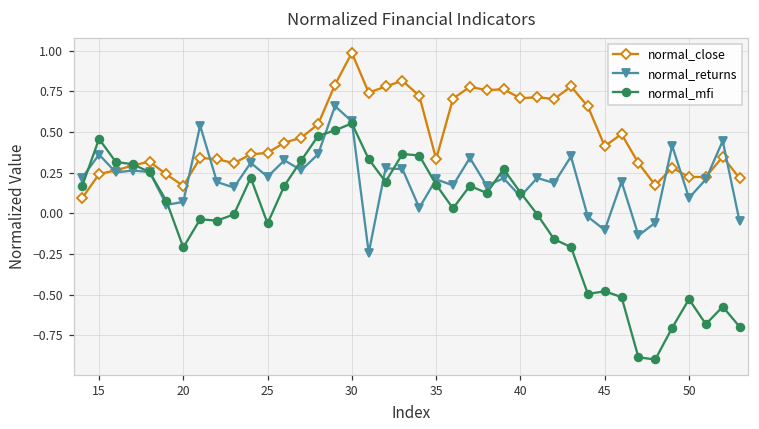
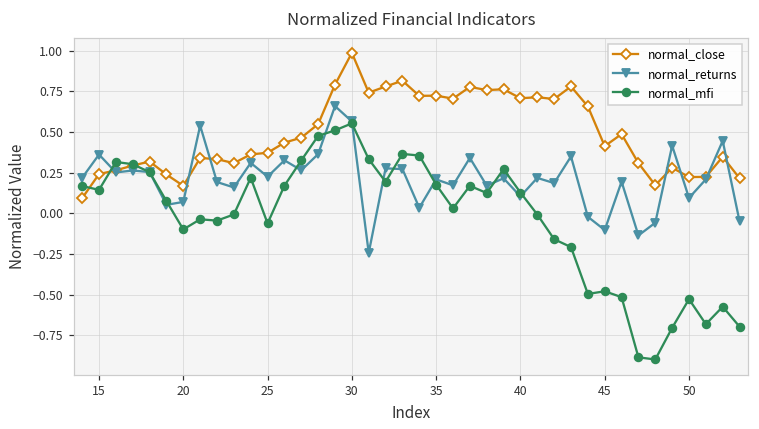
normal_mfi, 15: 0.46 -> 0.14
normal_mfi, 20: -0.21 -> -0.10
normal_close, 35: 0.33 -> 0.72
